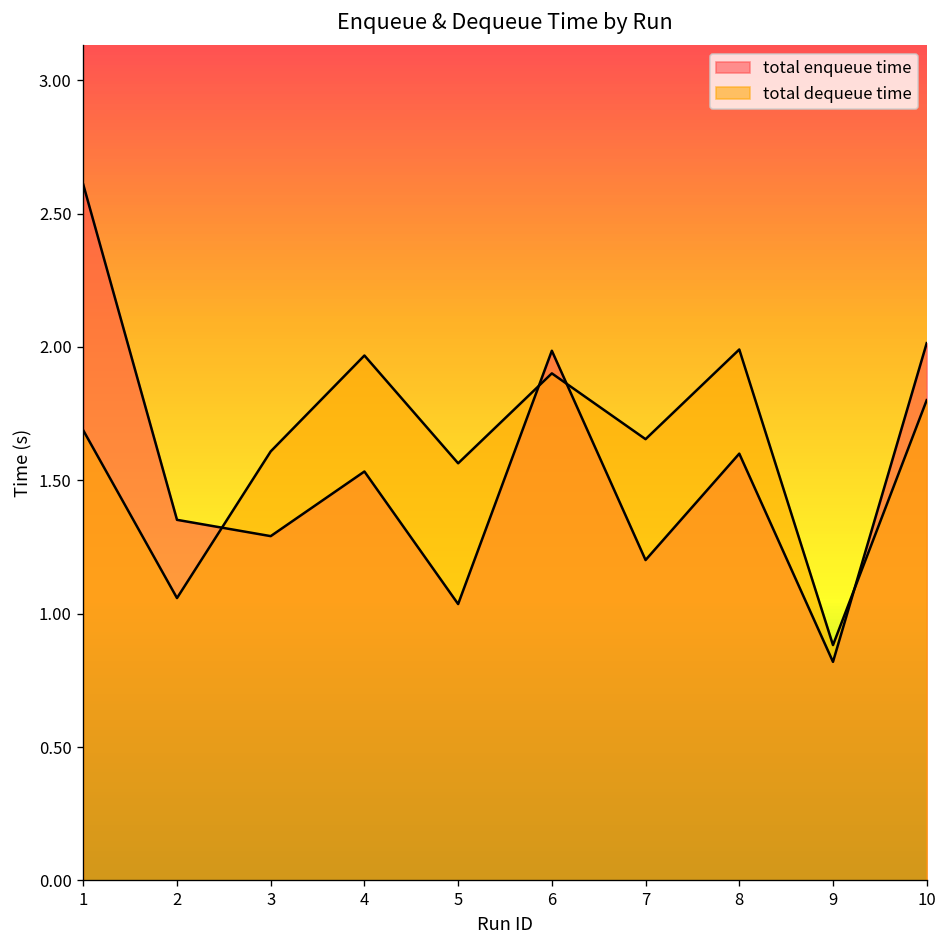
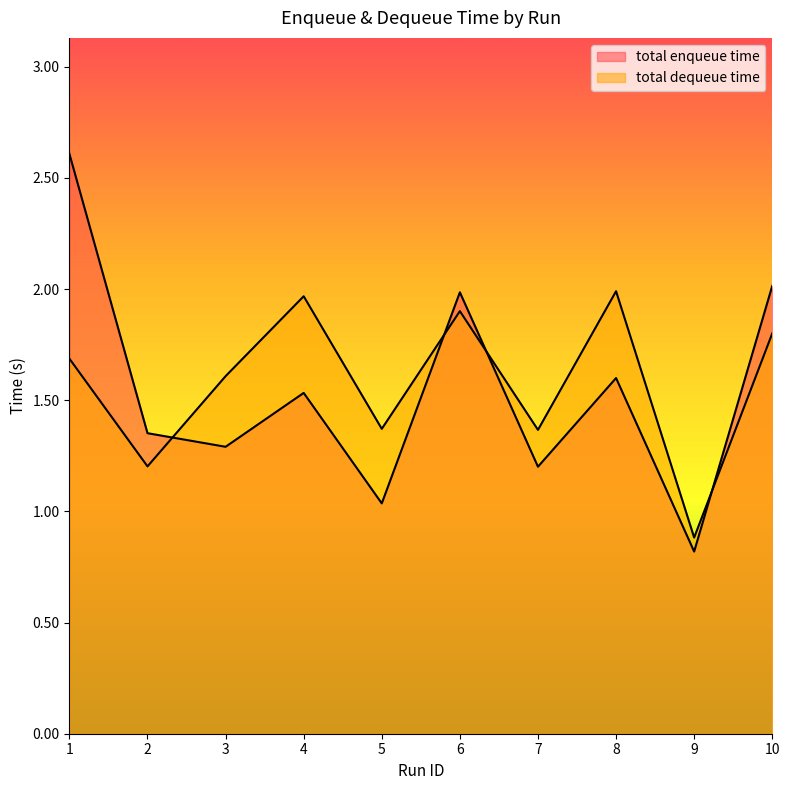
total dequeue time, 2: 1.06 -> 1.20
total dequeue time, 5: 1.56 -> 1.37
total dequeue time, 7: 1.65 -> 1.37
